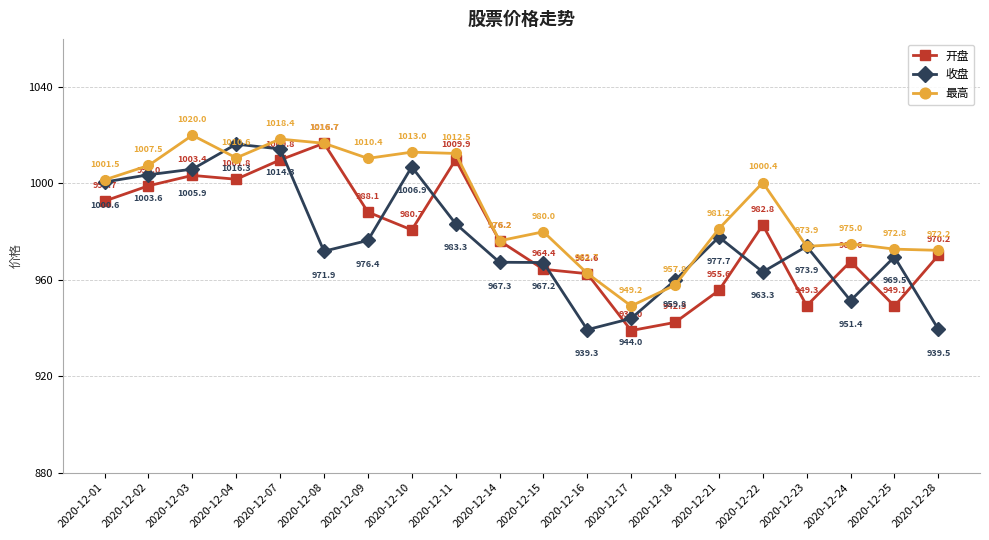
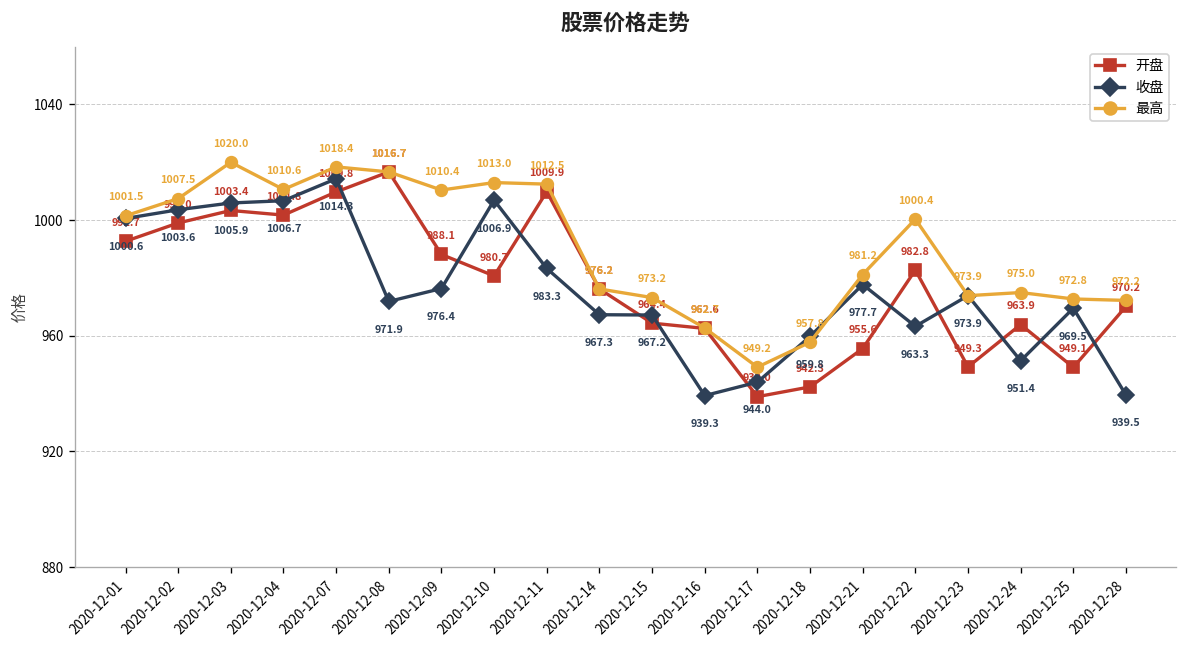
收盘, 2020-12-04: 1016.3 -> 1006.7
最高, 2020-12-15: 980.0 -> 973.2
开盘, 2020-12-24: 967.6 -> 963.9
